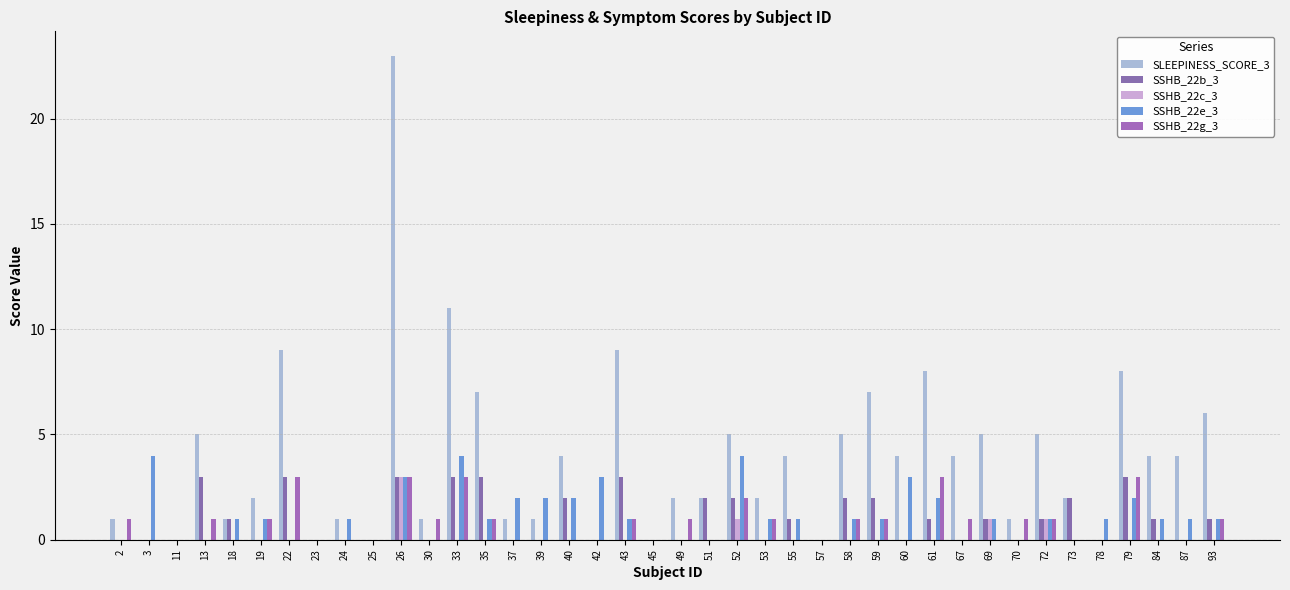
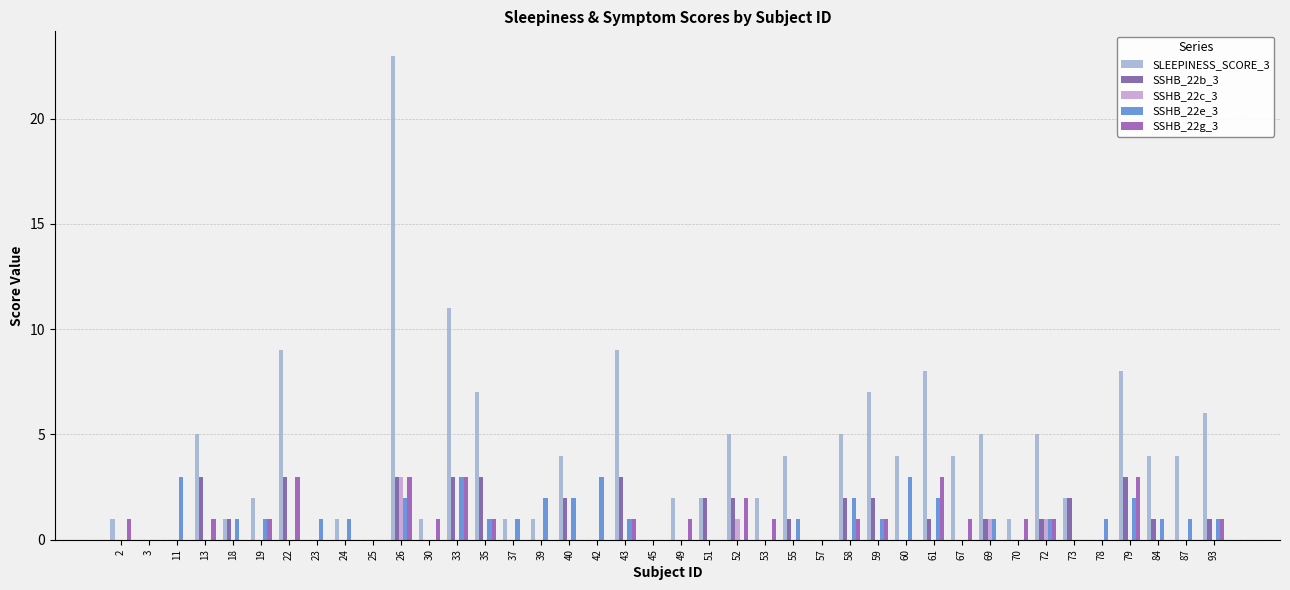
SSHB_22e_3, 3: 4 -> 0
SSHB_22e_3, 11: 0 -> 3
SSHB_22e_3, 23: 0 -> 1
SSHB_22e_3, 26: 3 -> 2
SSHB_22e_3, 33: 4 -> 3
SSHB_22e_3, 37: 2 -> 1
SSHB_22e_3, 52: 4 -> 0
SSHB_22e_3, 53: 1 -> 0
SSHB_22e_3, 58: 1 -> 2
